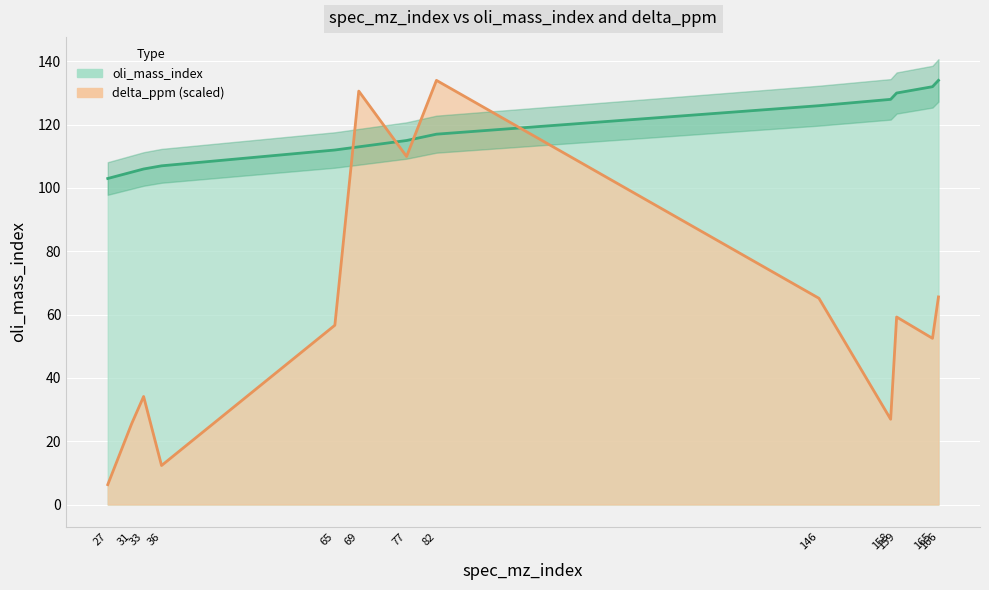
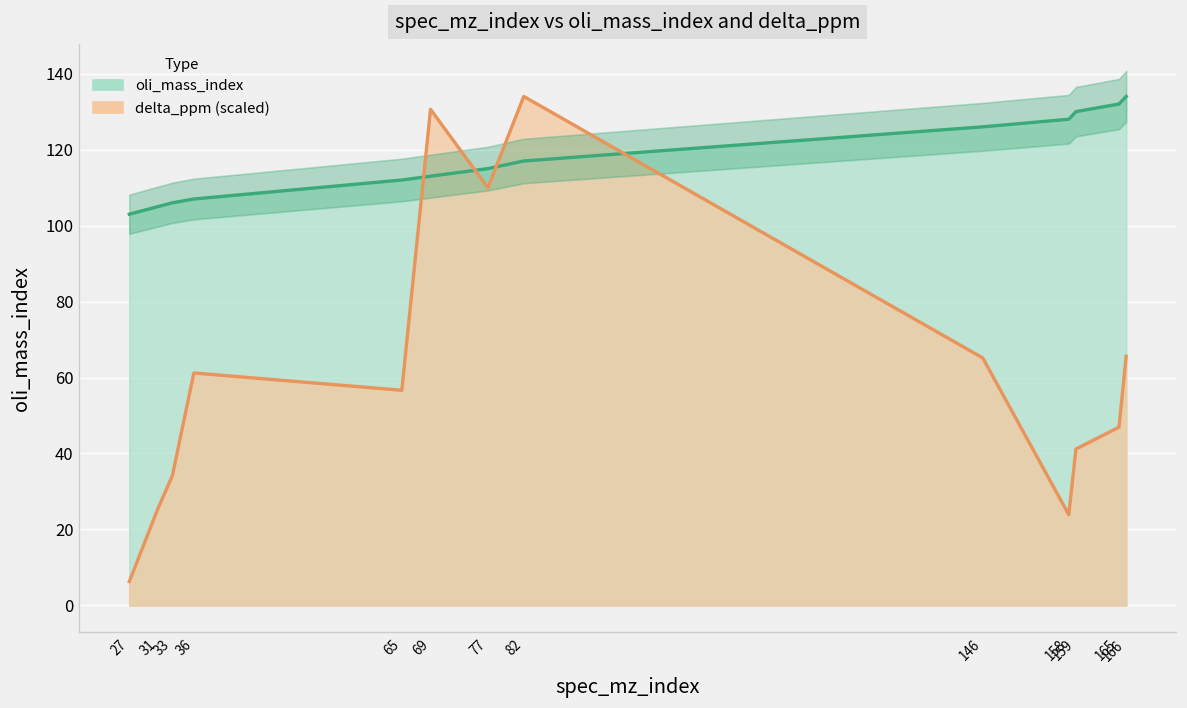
delta_ppm (scaled), 36: 12 -> 61
delta_ppm (scaled), 158: 27 -> 24
delta_ppm (scaled), 159: 59 -> 41
delta_ppm (scaled), 165: 53 -> 47
